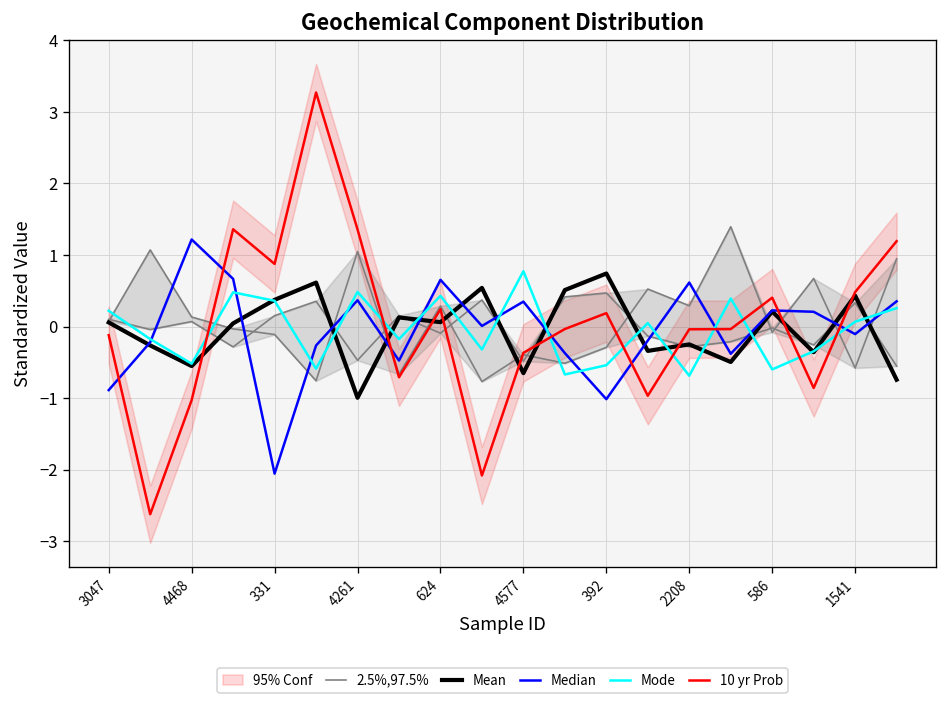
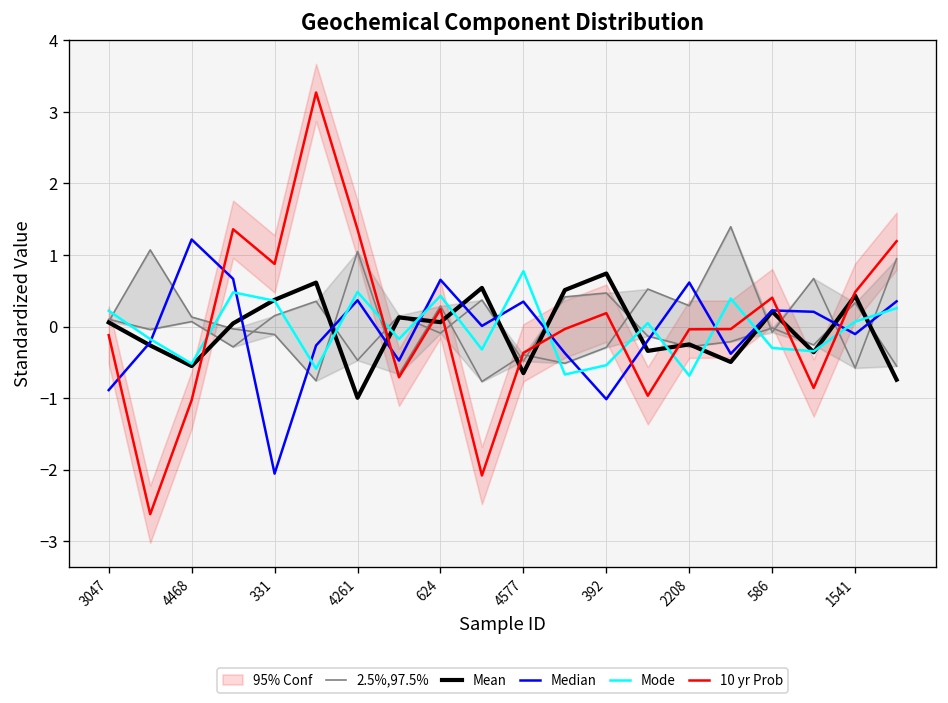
Mode, 586: -0.6 -> -0.3
